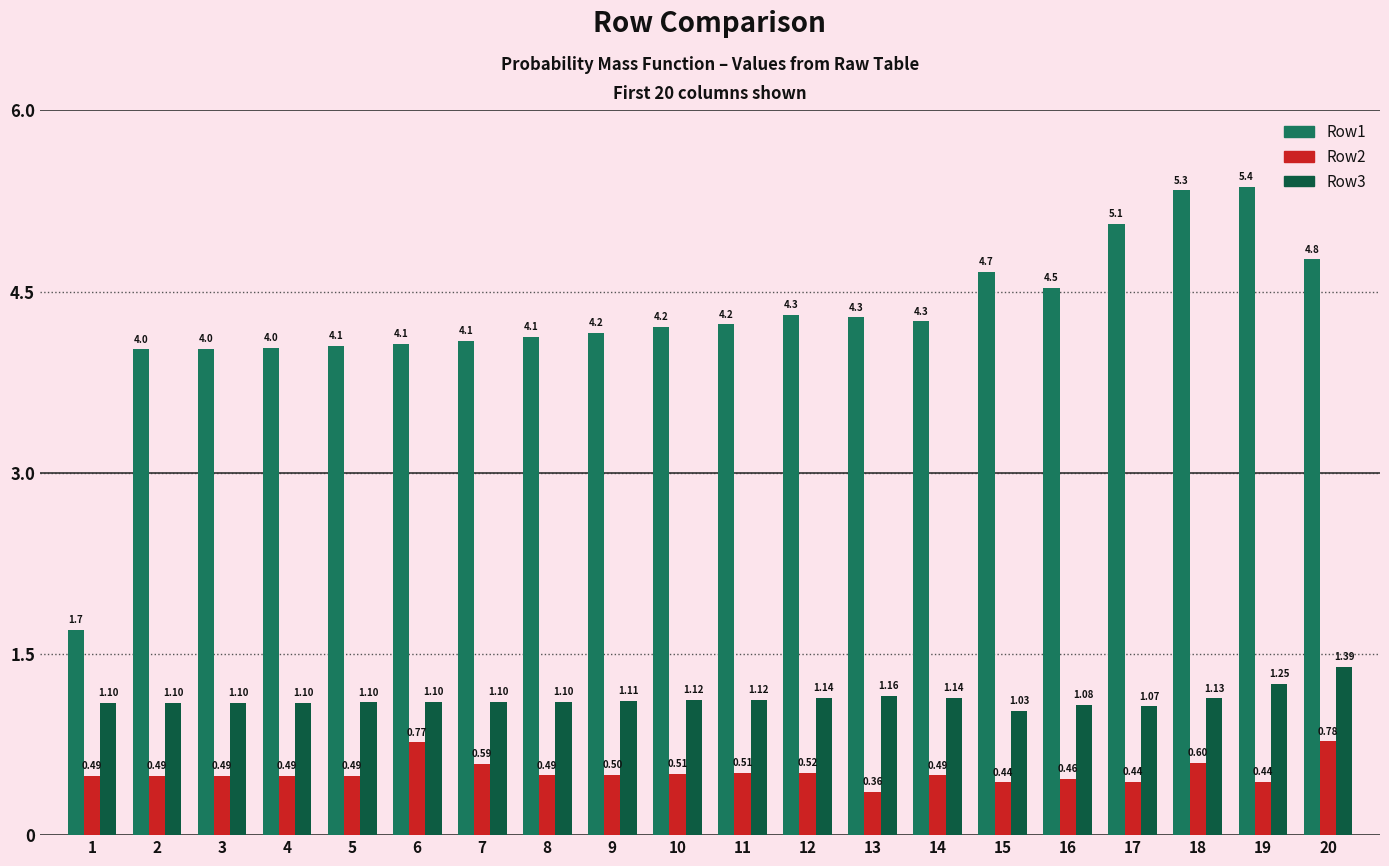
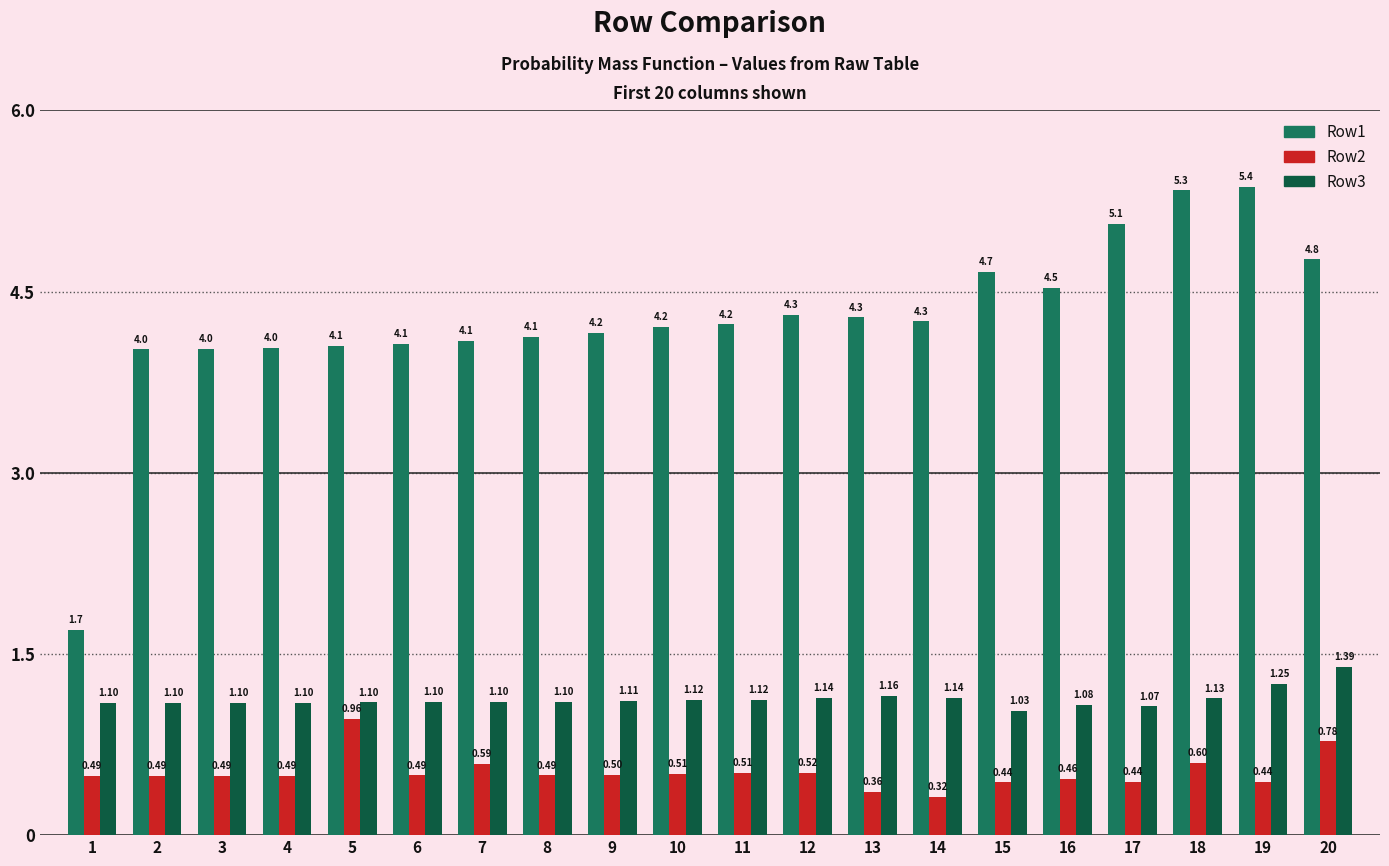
Row2, 5: 0.49 -> 0.96
Row2, 6: 0.77 -> 0.49
Row2, 14: 0.49 -> 0.32
